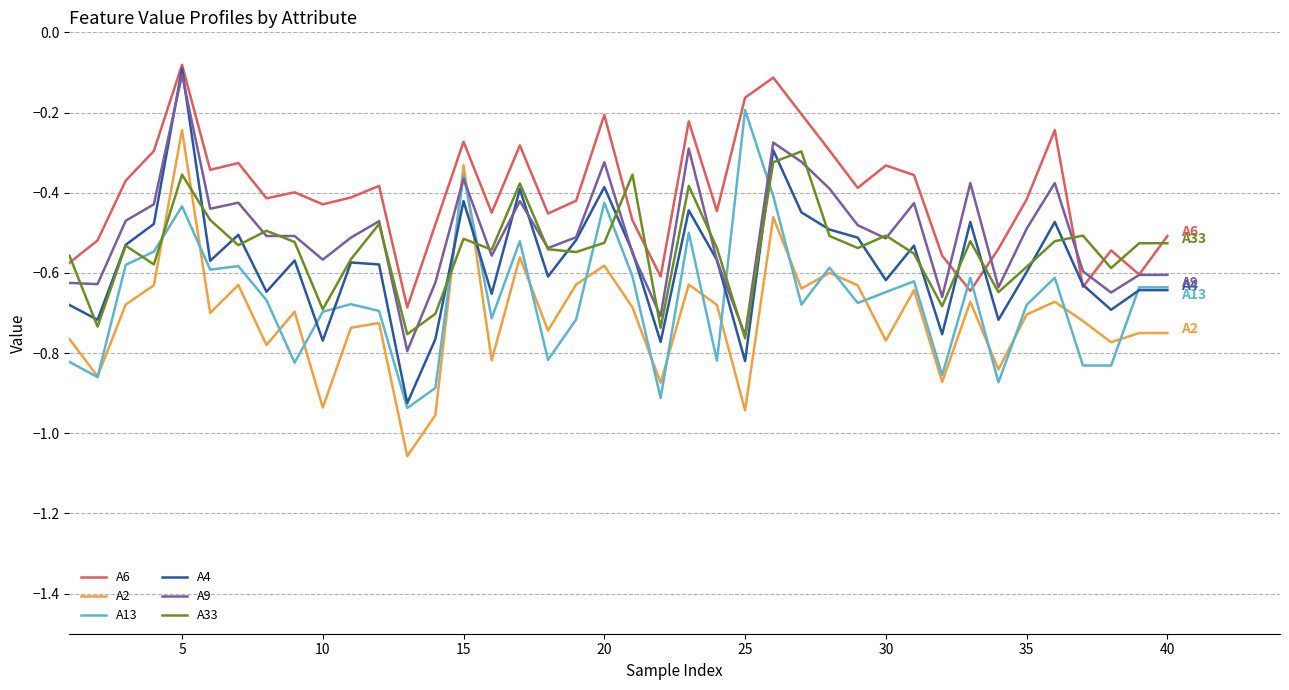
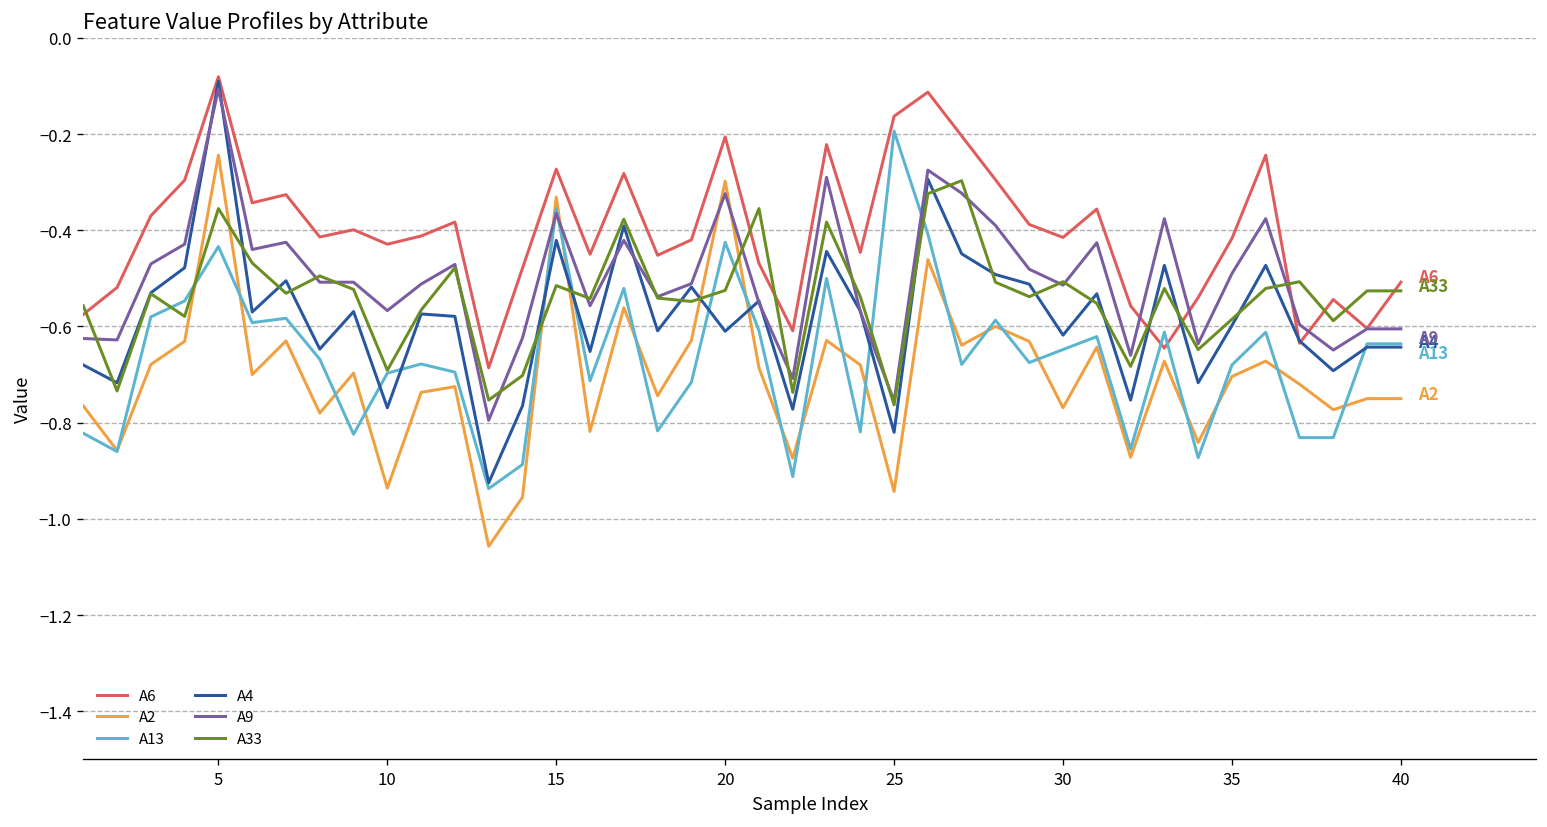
A2, 20: -0.58 -> -0.30
A4, 20: -0.39 -> -0.61
A6, 30: -0.33 -> -0.42
